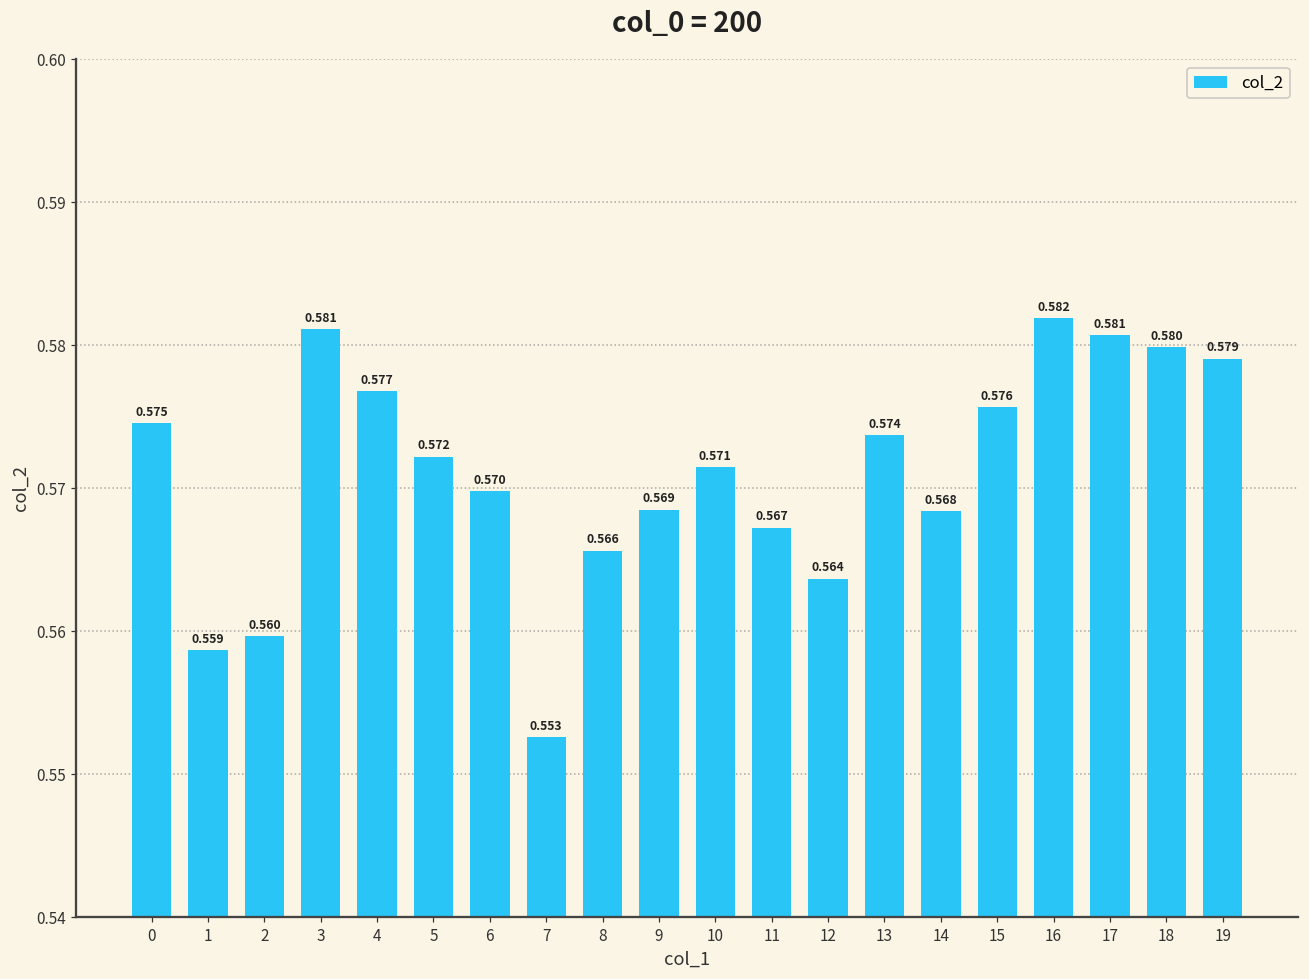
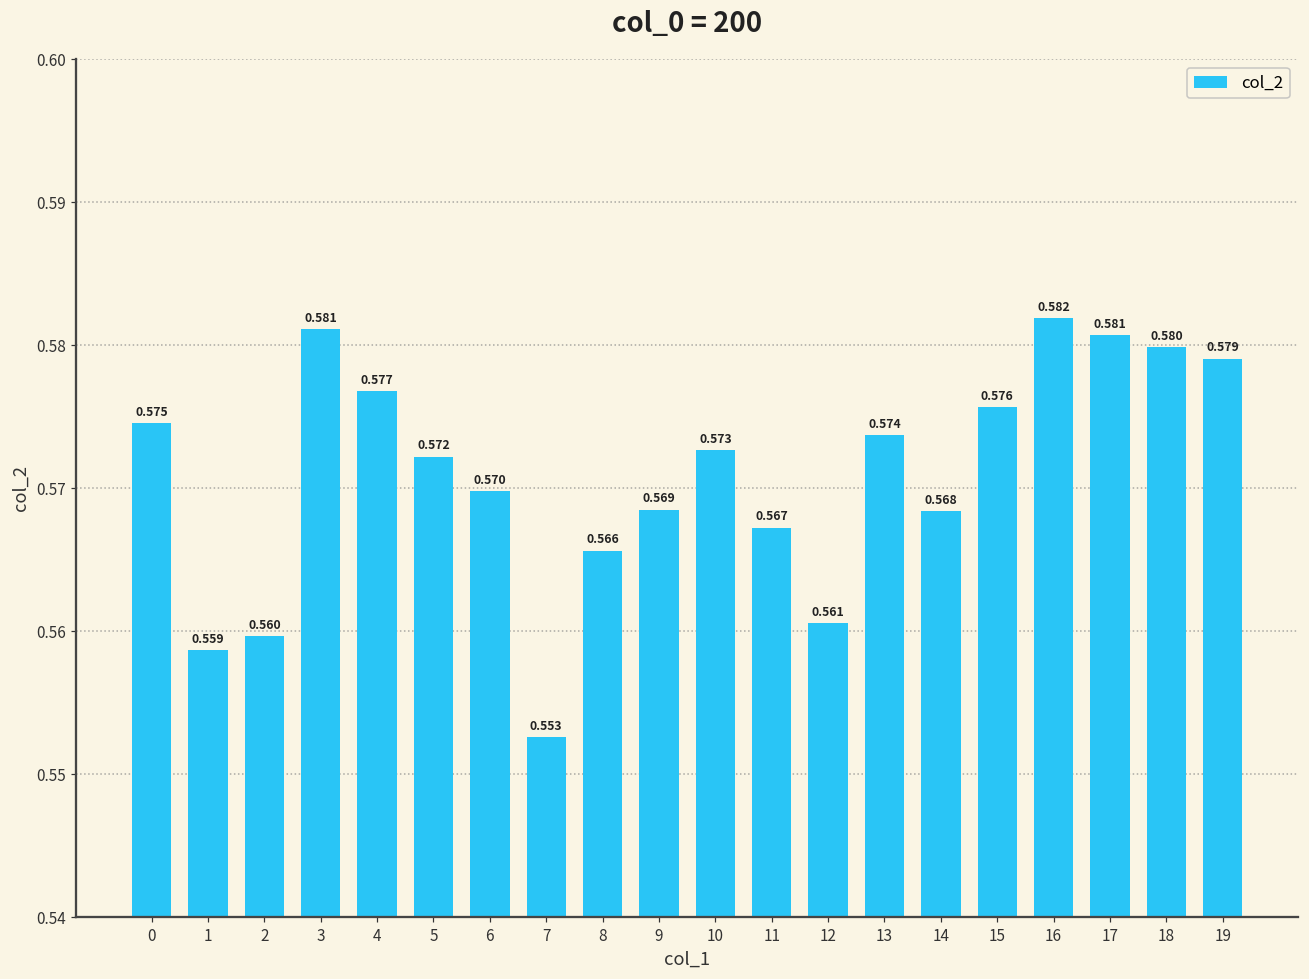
10: 0.571 -> 0.573
12: 0.564 -> 0.561
